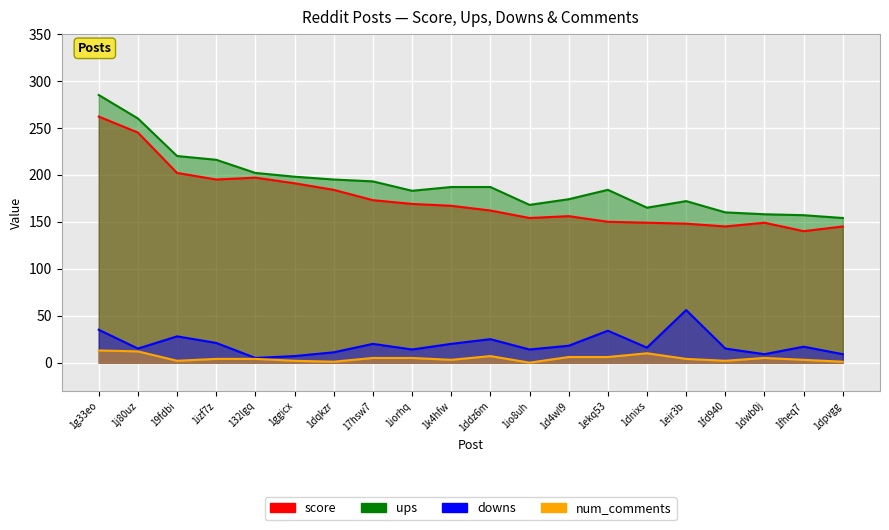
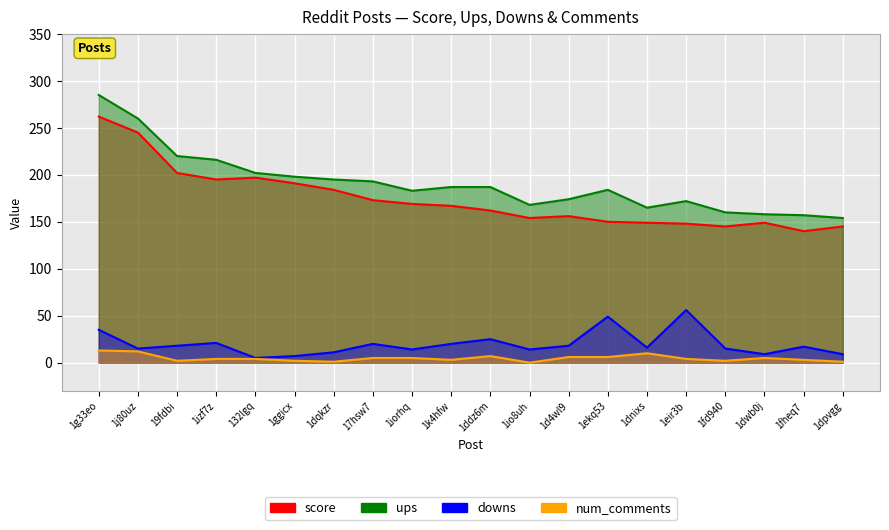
downs, 19fdbi: 30 -> 20
downs, 1ekq53: 30 -> 50
